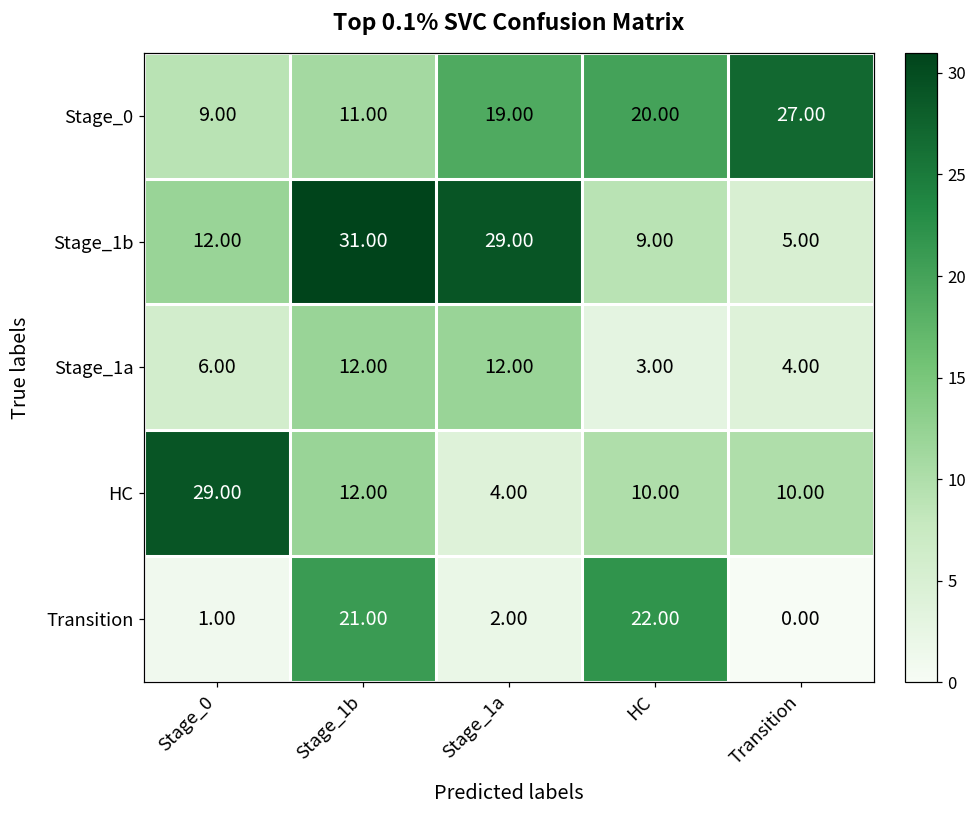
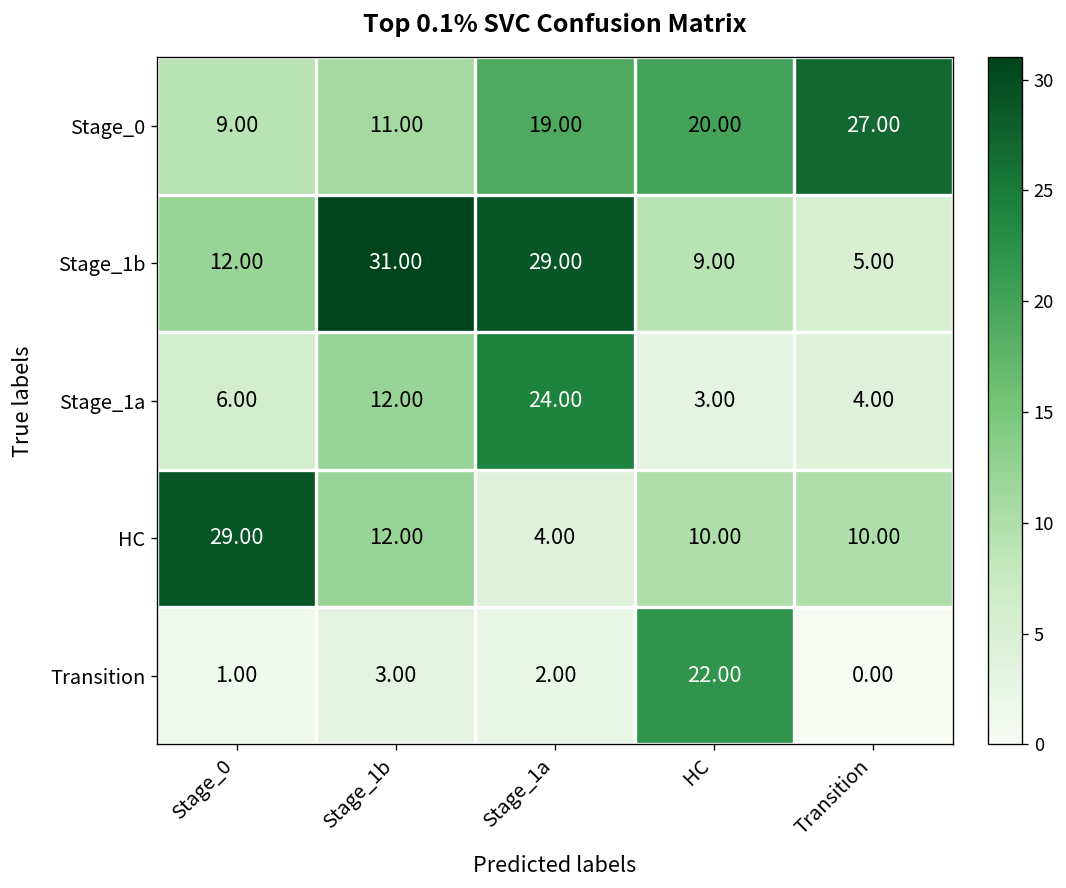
Stage_1a, Stage_1a: 12.00 -> 24.00
Transition, Stage_1b: 21.00 -> 3.00
